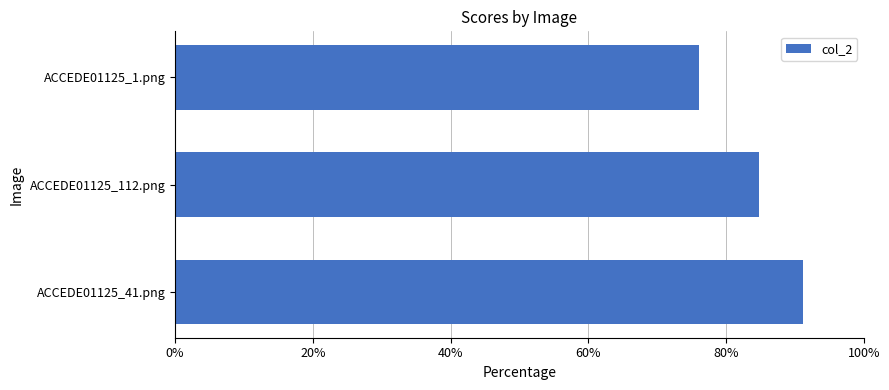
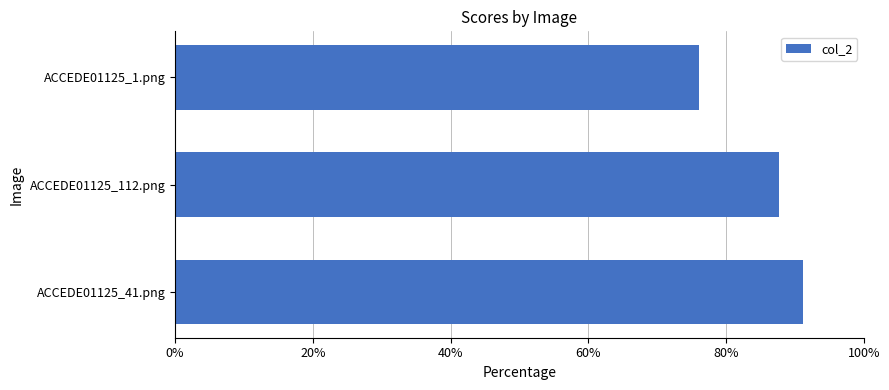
ACCEDE01125_112.png: 85% -> 88%
